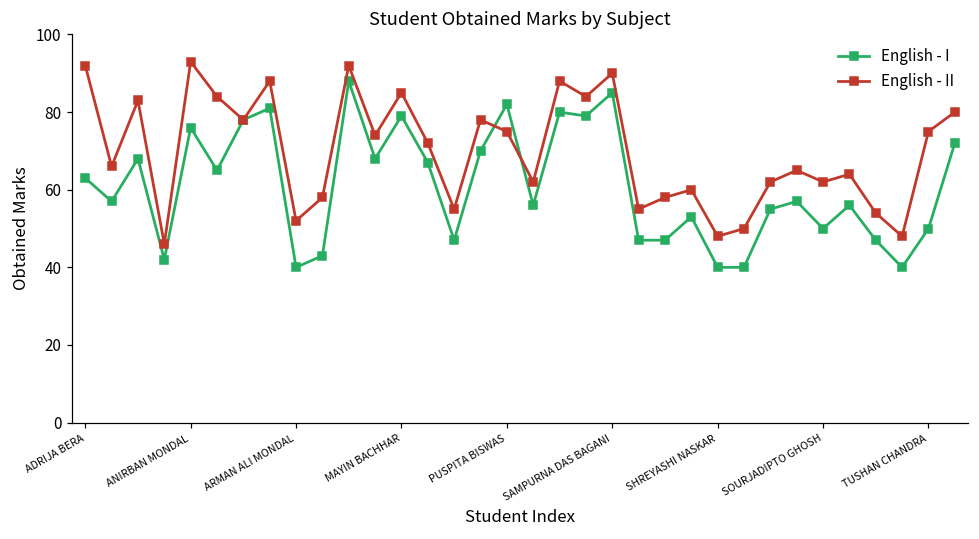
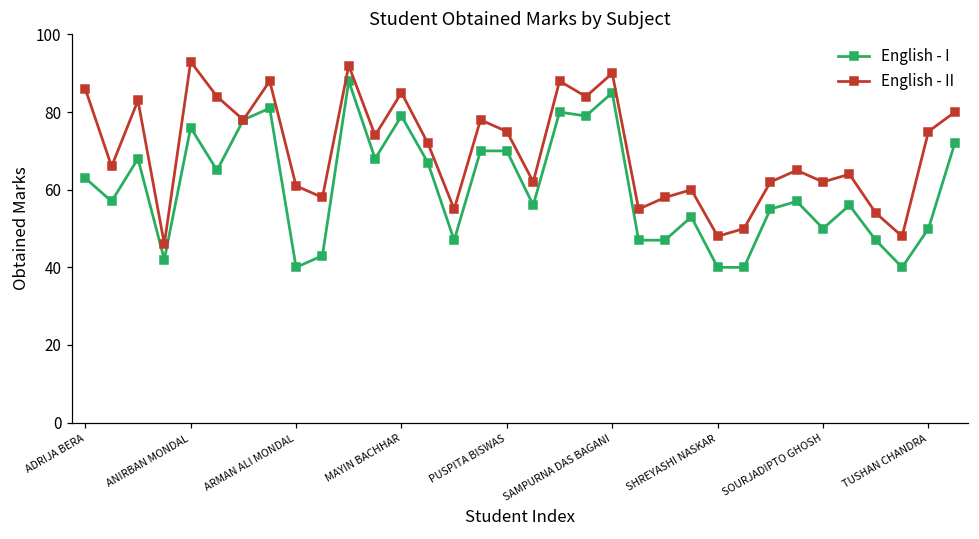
English - II, ADRIJA BERA: 92 -> 86
English - II, ARMAN ALI MONDAL: 52 -> 61
English - I, PUSPITA BISWAS: 82 -> 70
